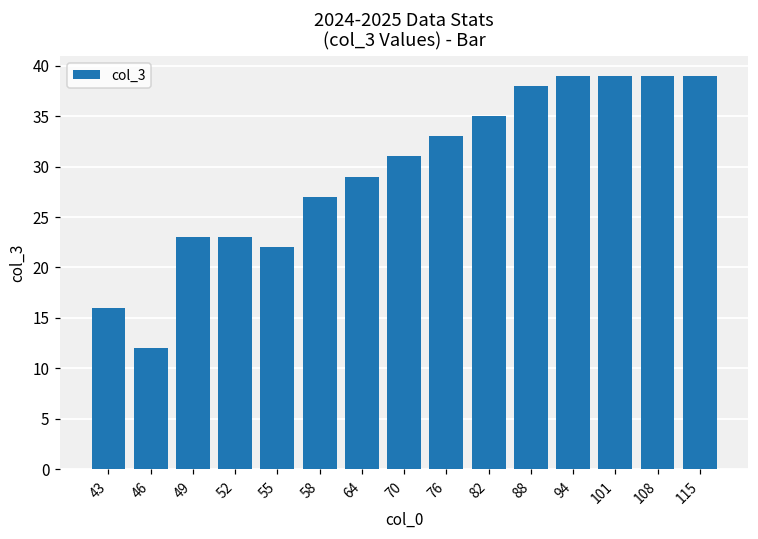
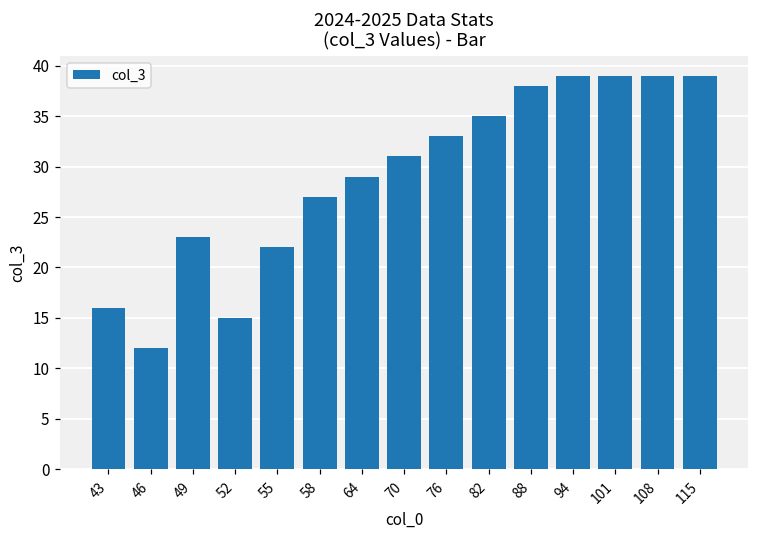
52: 23 -> 15
